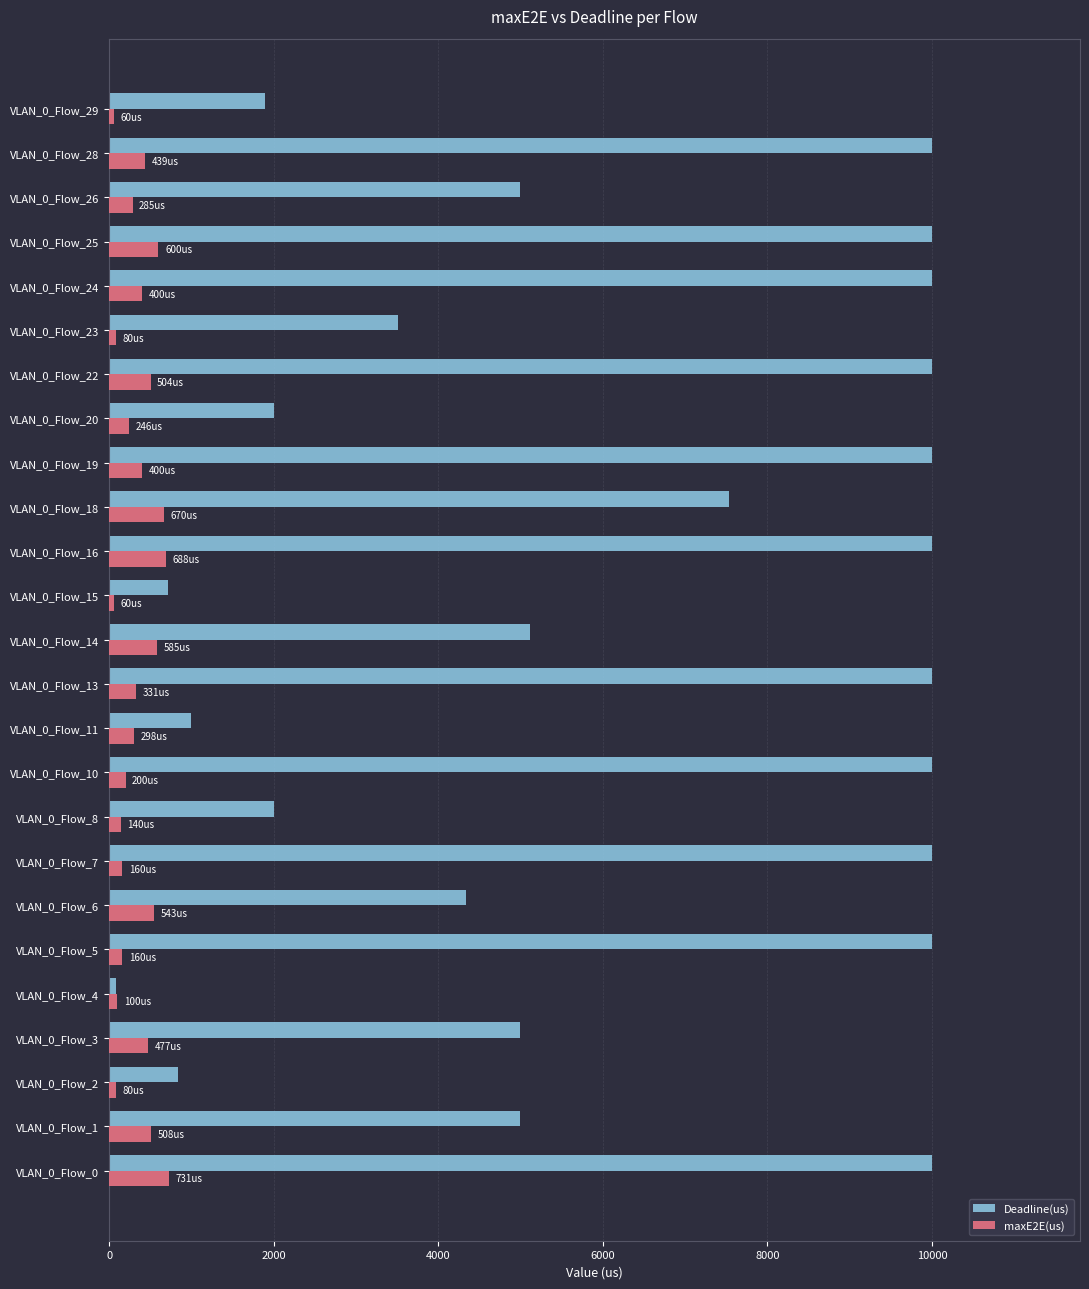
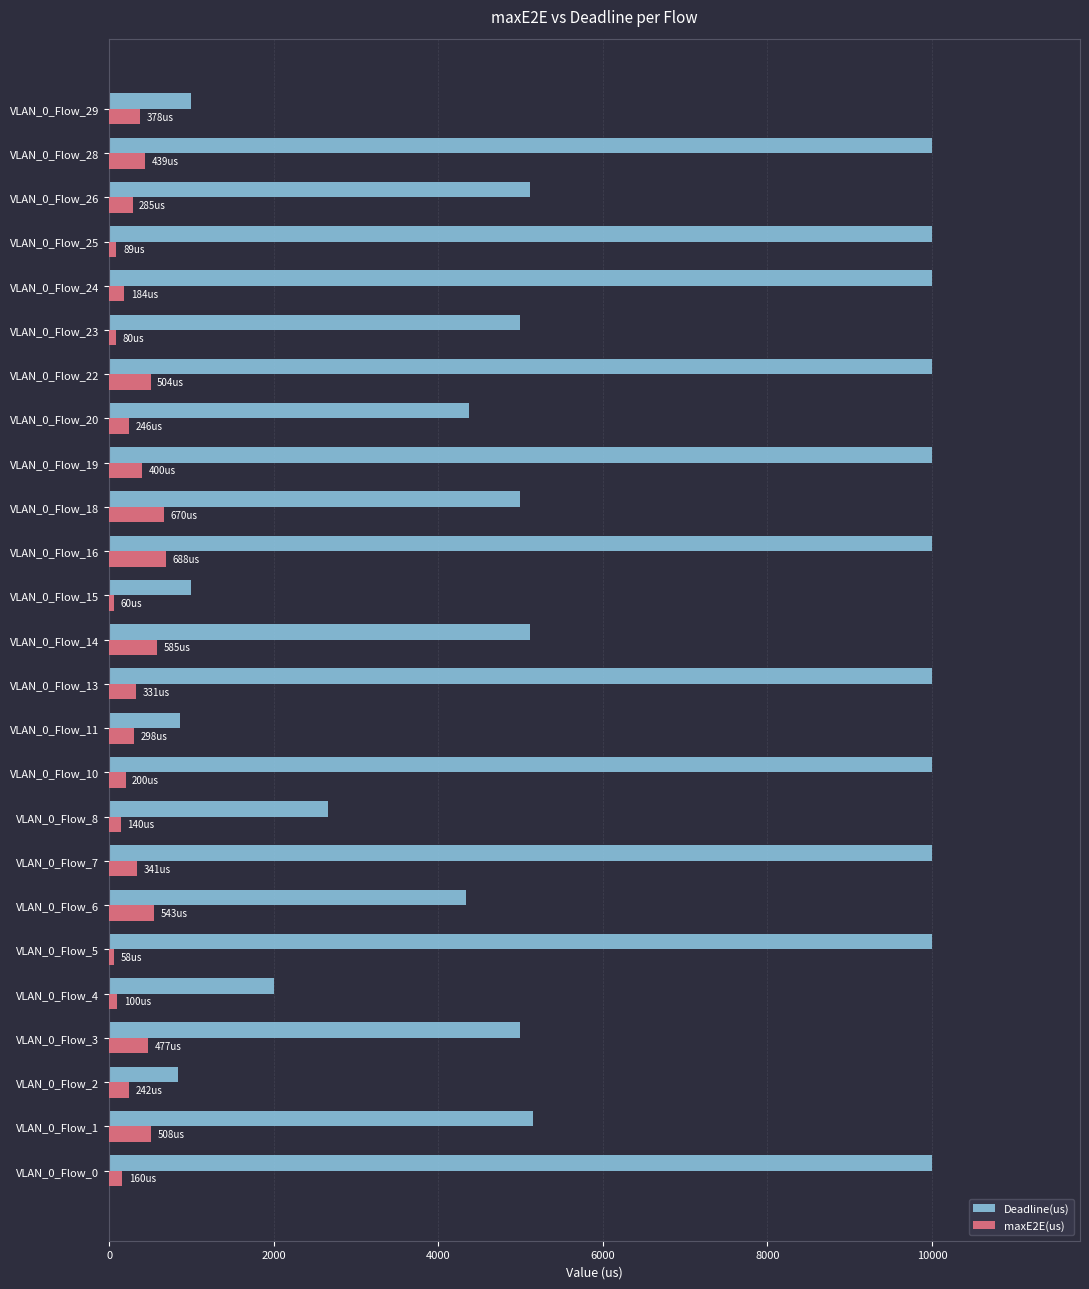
Deadline(us), VLAN_0_Flow_29: 1900 -> 1000
maxE2E(us), VLAN_0_Flow_29: 60 -> 378
Deadline(us), VLAN_0_Flow_26: 5000 -> 5100
maxE2E(us), VLAN_0_Flow_25: 600 -> 89
maxE2E(us), VLAN_0_Flow_24: 400 -> 184
Deadline(us), VLAN_0_Flow_23: 3500 -> 5000
Deadline(us), VLAN_0_Flow_20: 2000 -> 4400
Deadline(us), VLAN_0_Flow_18: 7500 -> 5000
Deadline(us), VLAN_0_Flow_15: 700 -> 1000
Deadline(us), VLAN_0_Flow_11: 1000 -> 900
Deadline(us), VLAN_0_Flow_8: 2000 -> 2700
maxE2E(us), VLAN_0_Flow_7: 160 -> 341
maxE2E(us), VLAN_0_Flow_5: 160 -> 58
Deadline(us), VLAN_0_Flow_4: 100 -> 2000
maxE2E(us), VLAN_0_Flow_2: 80 -> 242
Deadline(us), VLAN_0_Flow_1: 5000 -> 5200
maxE2E(us), VLAN_0_Flow_0: 731 -> 160
